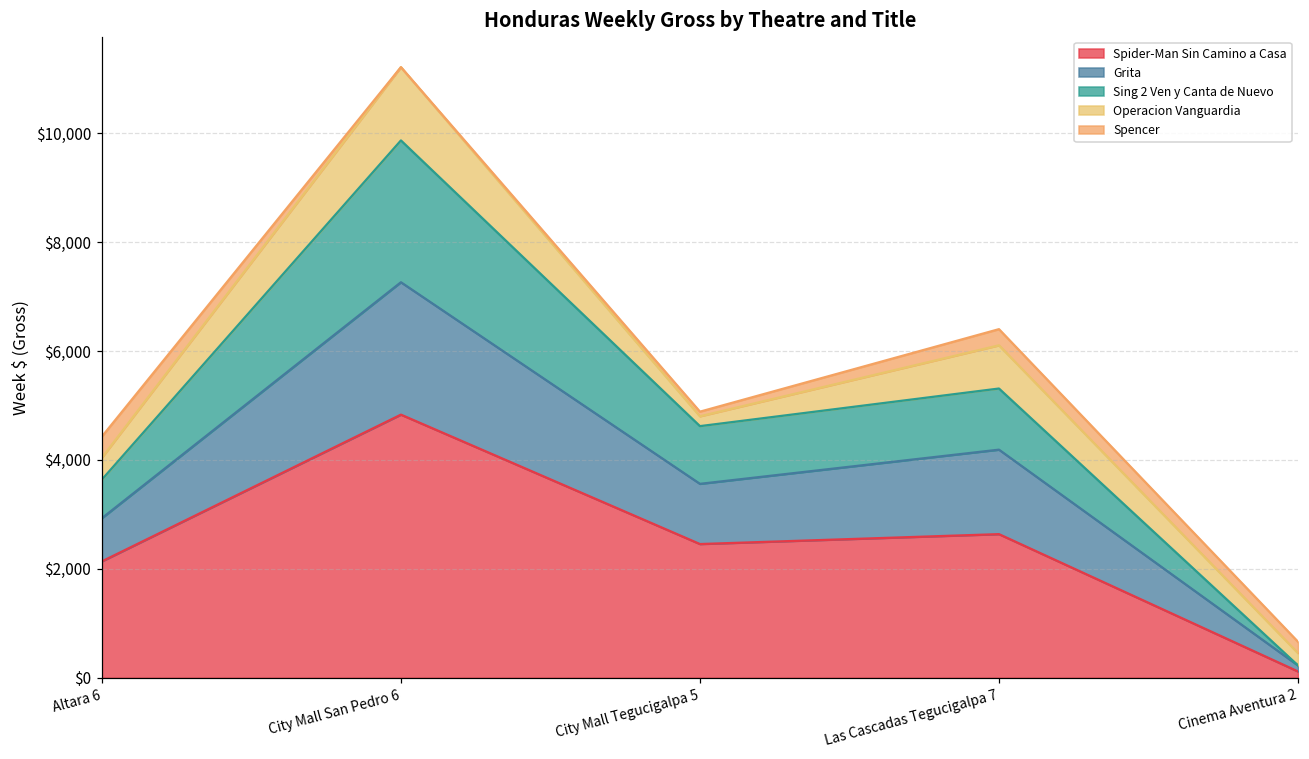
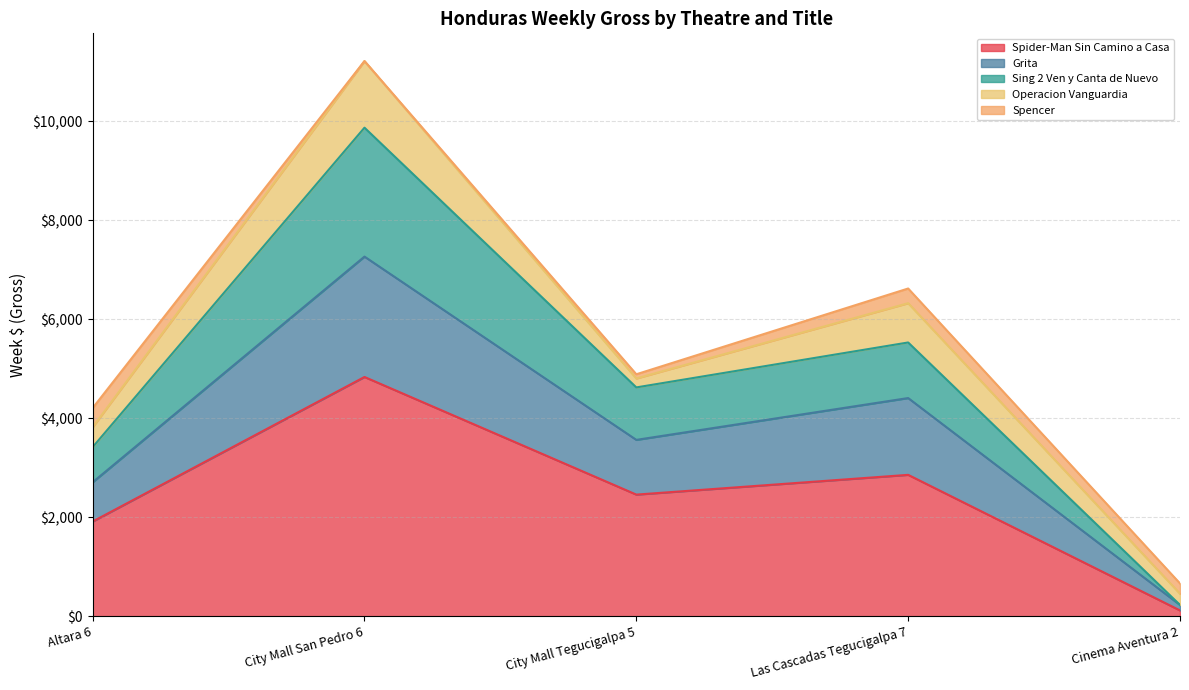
Spider-Man Sin Camino a Casa, Altara 6: $2,100 -> $1,900
Spider-Man Sin Camino a Casa, Las Cascadas Tegucigalpa 7: $2,600 -> $2,900
